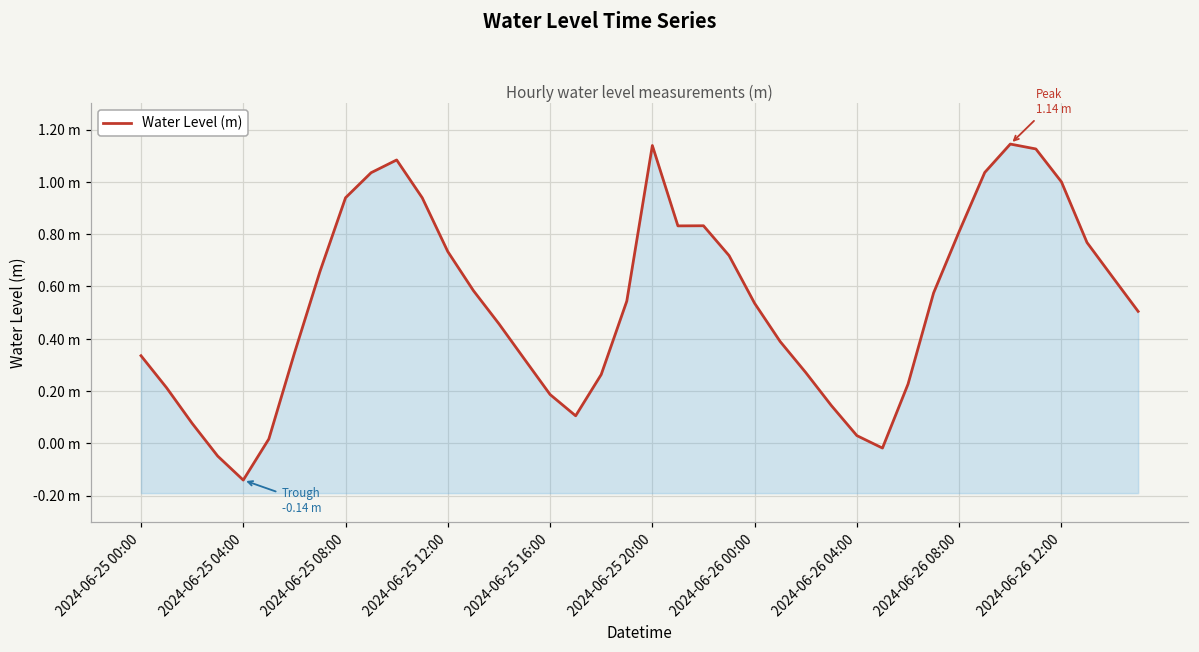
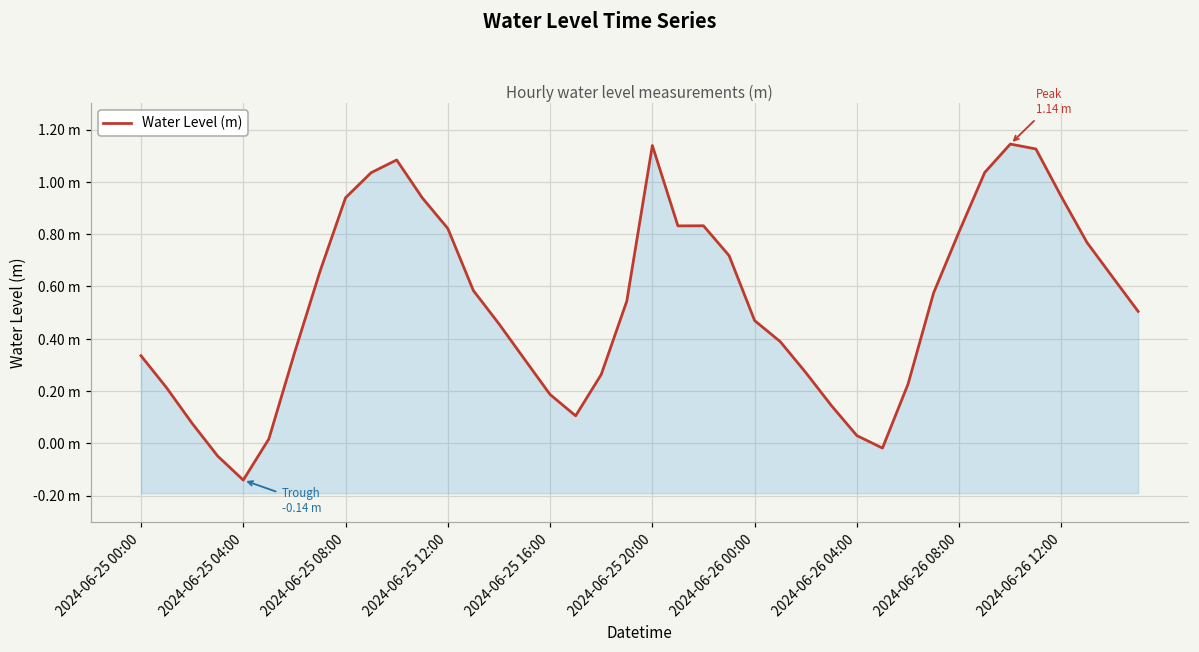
2024-06-25 12:00: 0.73 m -> 0.82 m
2024-06-26 00:00: 0.54 m -> 0.47 m
2024-06-26 12:00: 1.00 m -> 0.94 m
